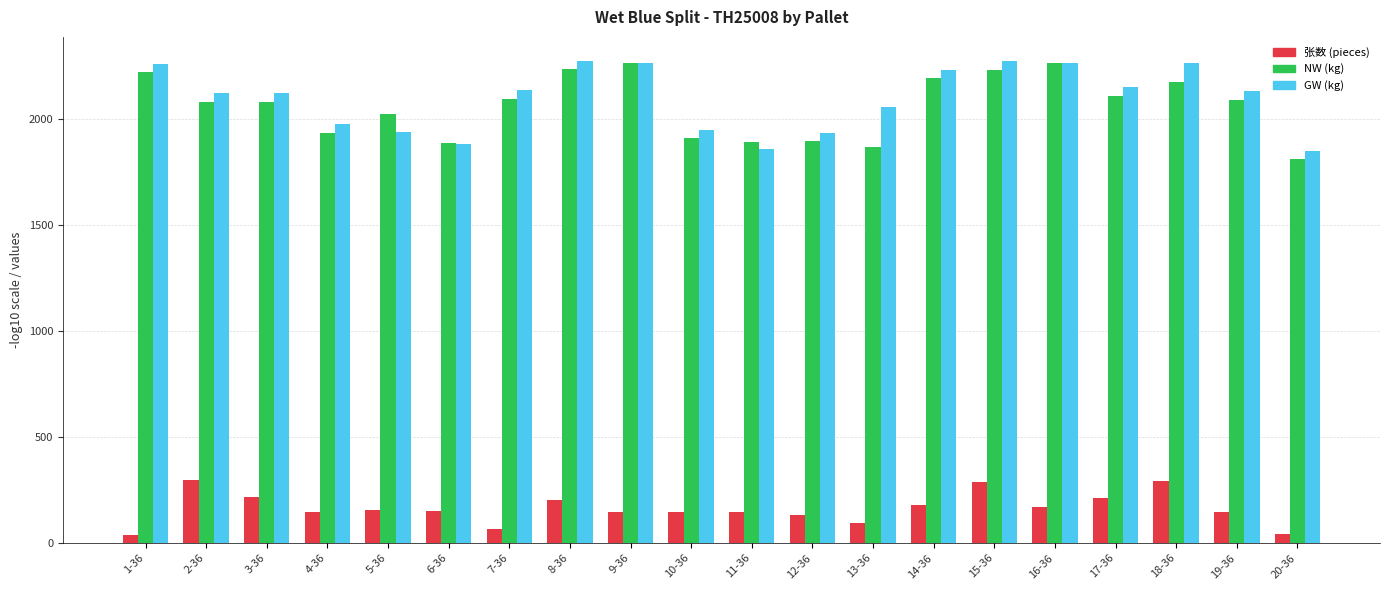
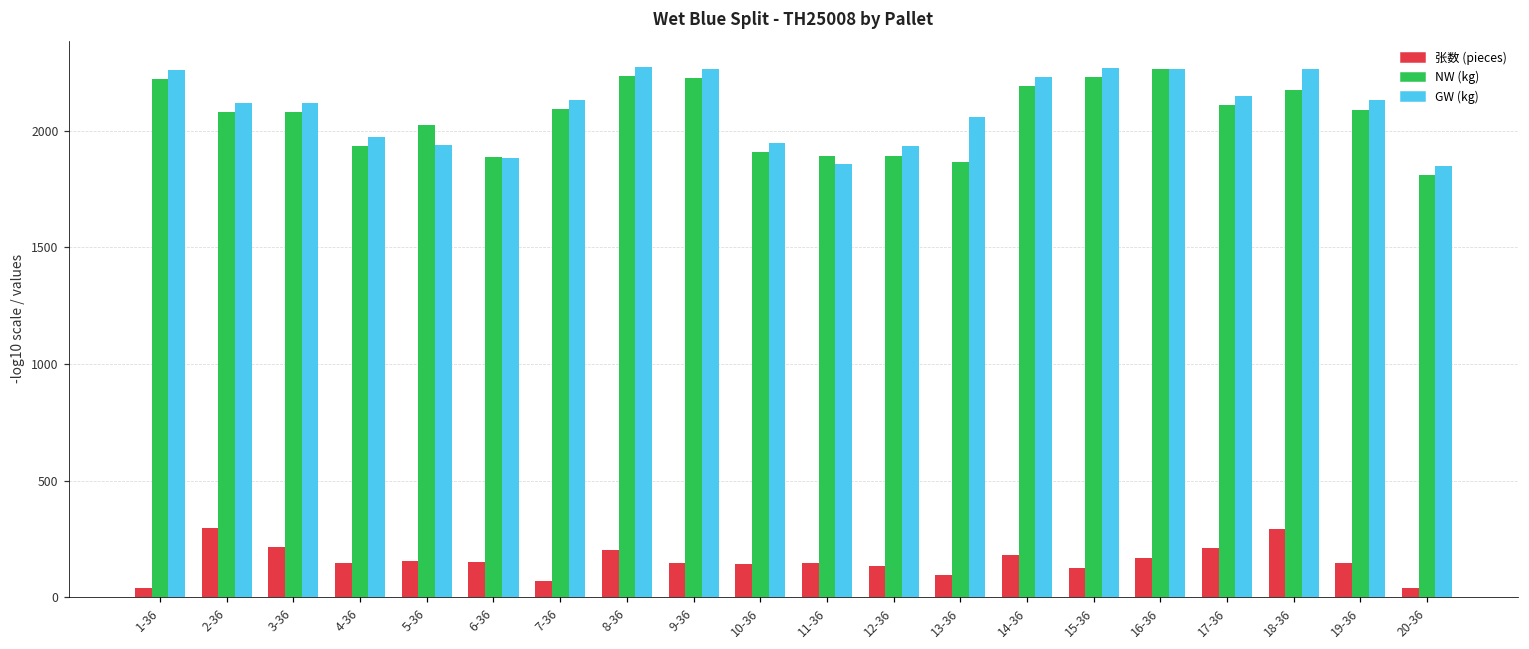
NW (kg), 9-36: 2260 -> 2220
张数 (pieces), 15-36: 290 -> 130
